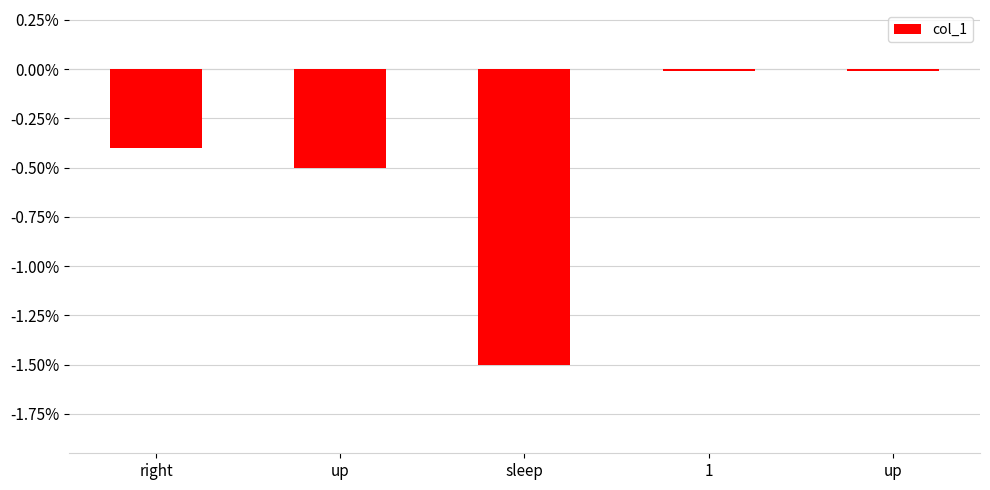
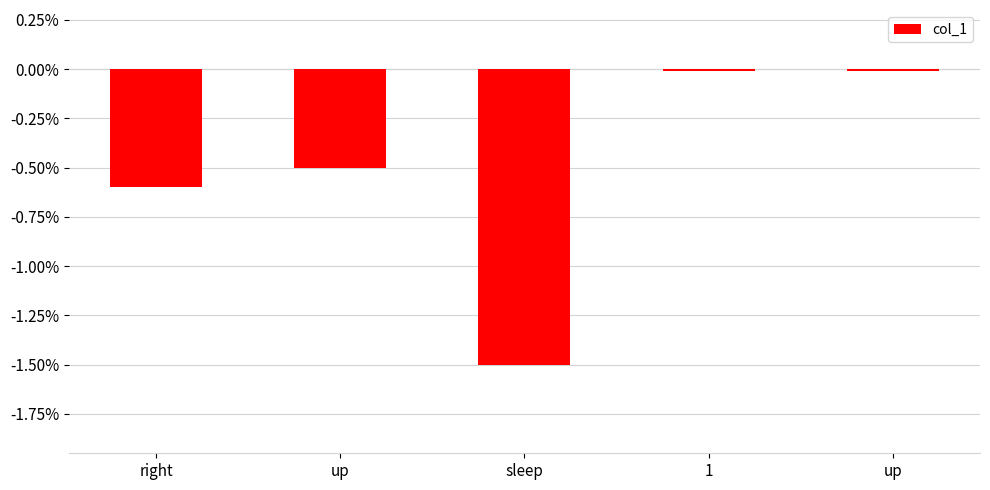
right: -0.40% -> -0.60%
